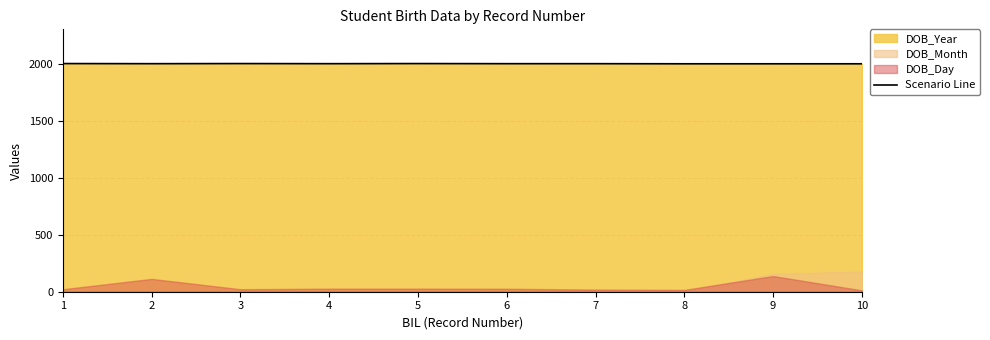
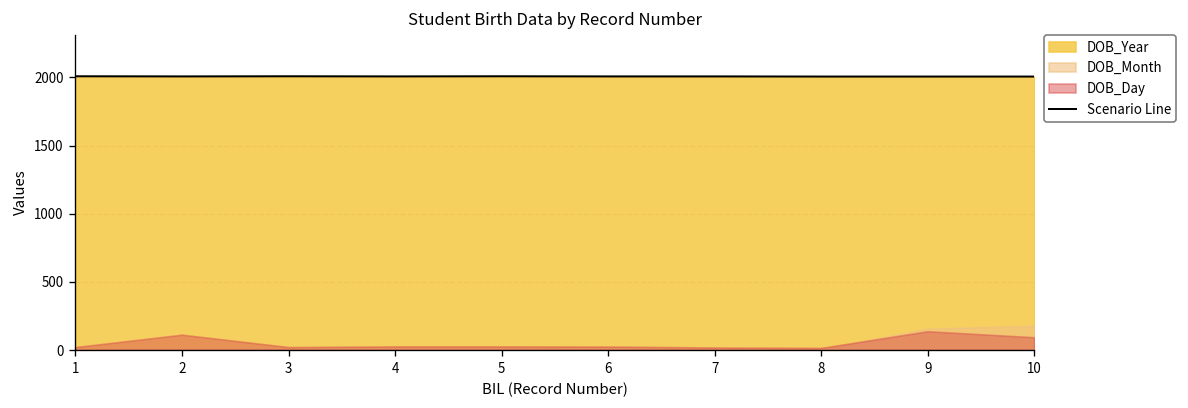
DOB_Day, 10: 10 -> 90
